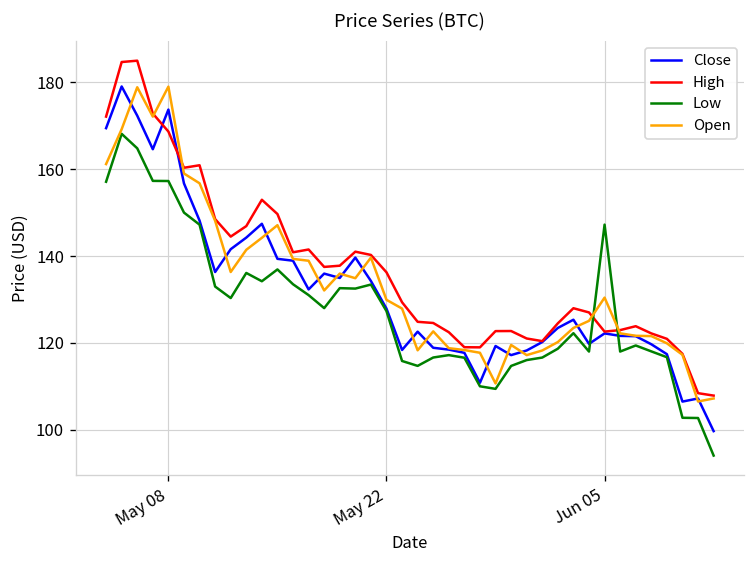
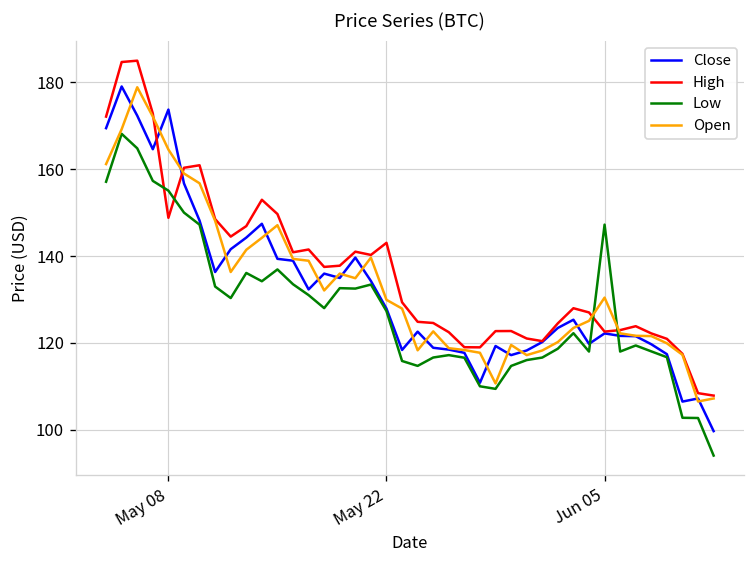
High, May 08: 169 -> 149
Low, May 08: 157 -> 155
Open, May 08: 179 -> 165
High, May 22: 136 -> 143
